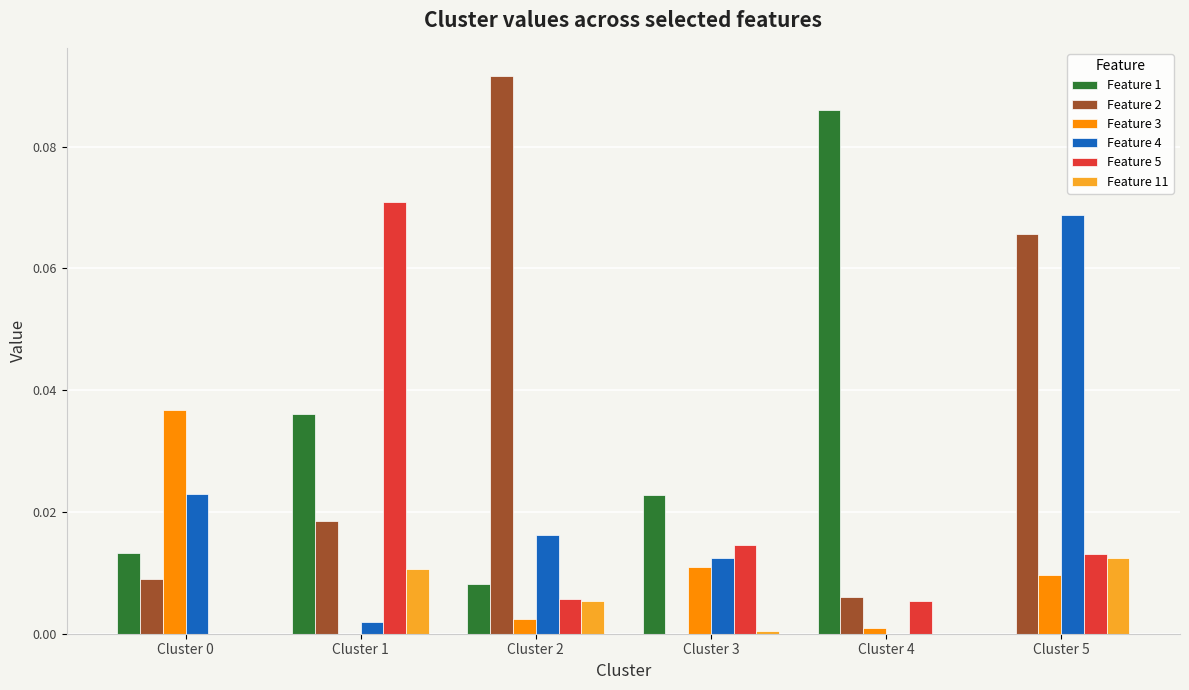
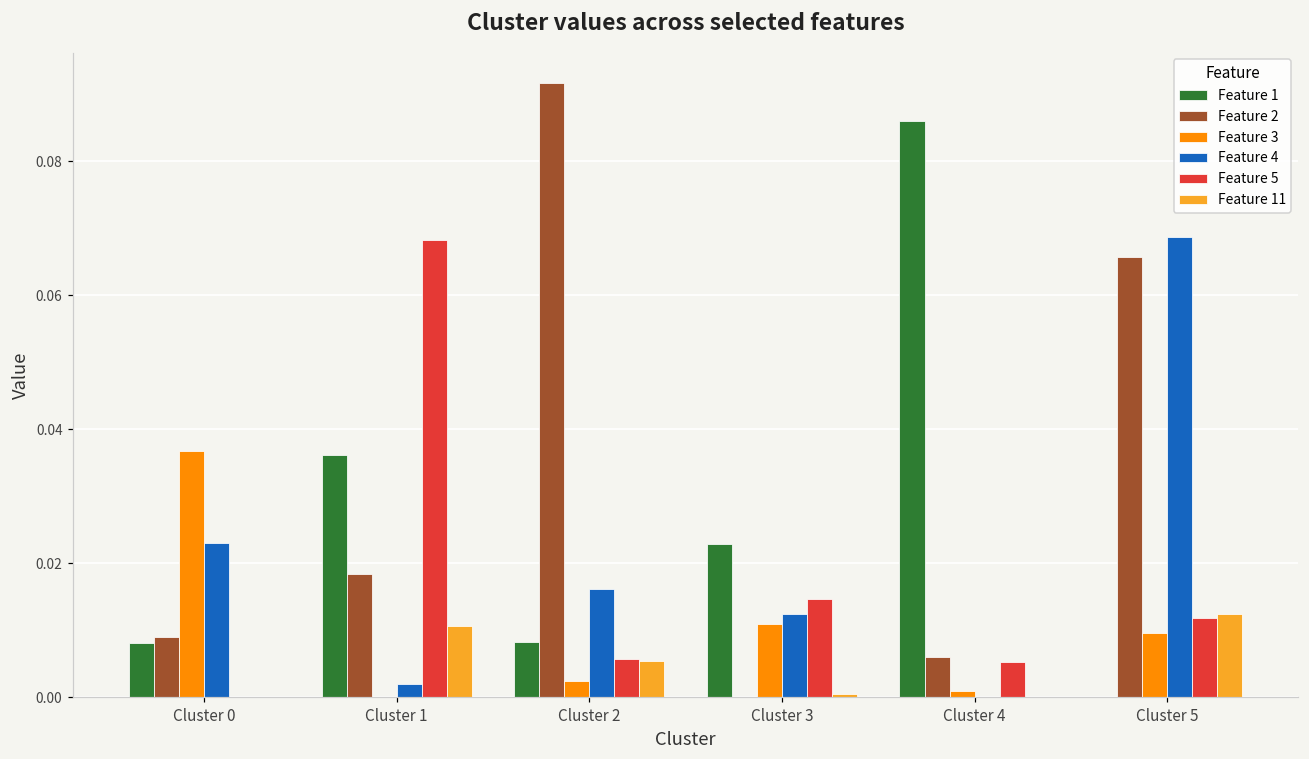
Feature 1, Cluster 0: 0.013 -> 0.008
Feature 5, Cluster 1: 0.071 -> 0.068
Feature 5, Cluster 5: 0.013 -> 0.012
